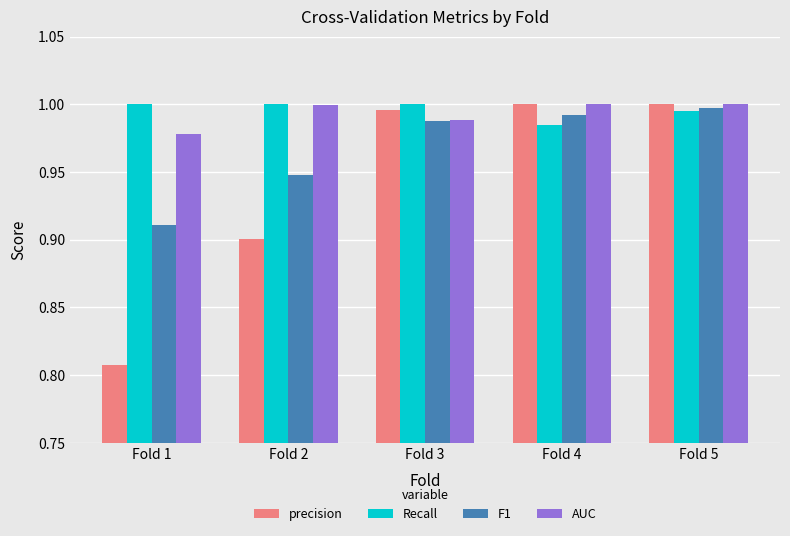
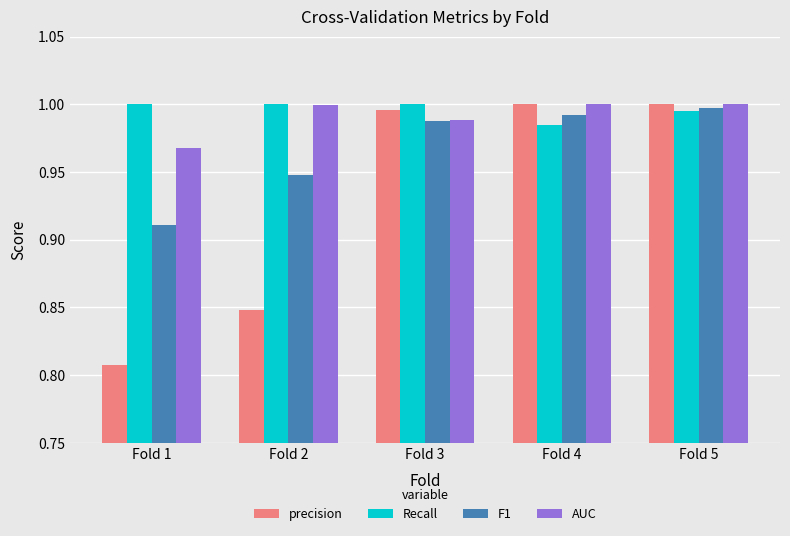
AUC, Fold 1: 0.978 -> 0.968
precision, Fold 2: 0.901 -> 0.848
